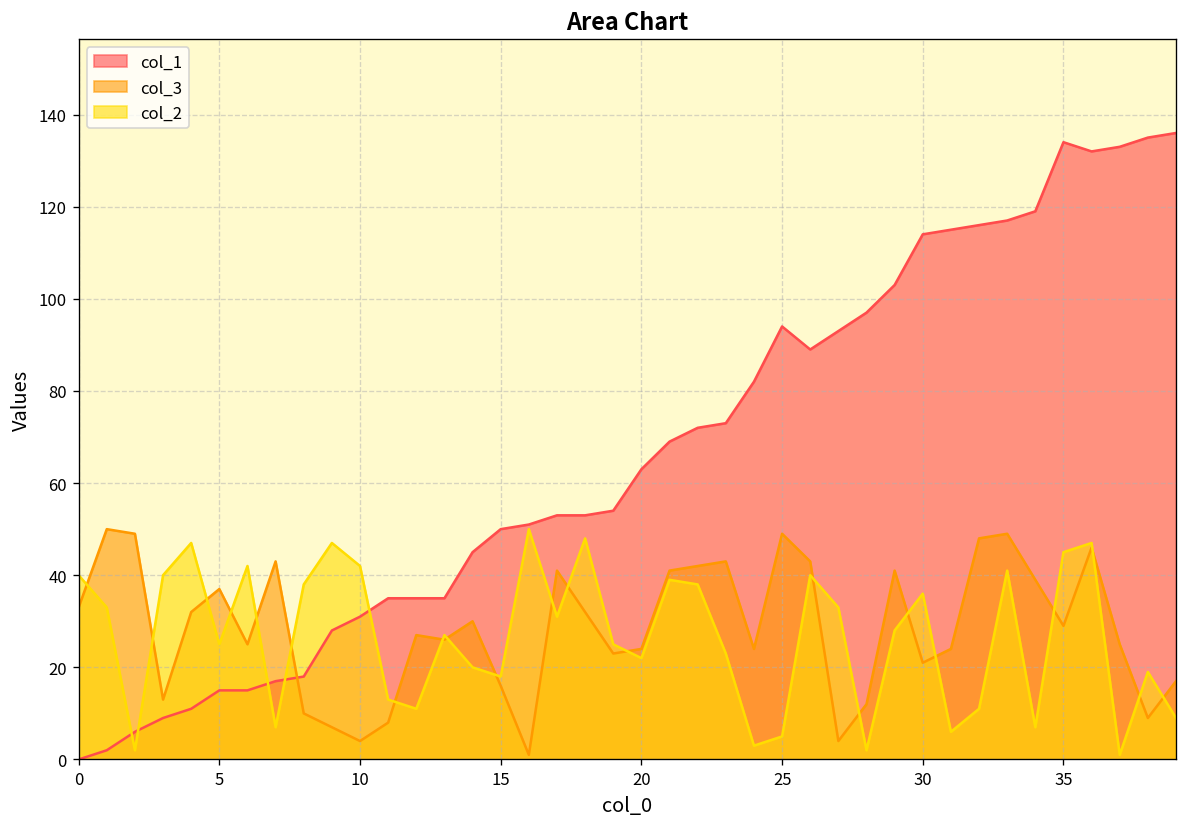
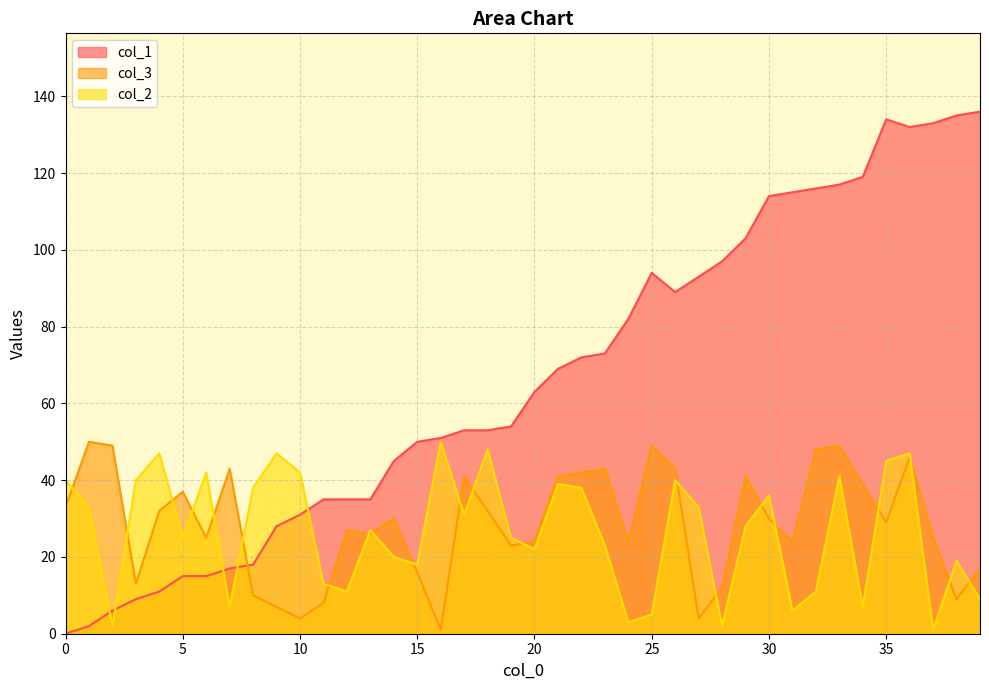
col_3, 30: 21 -> 30
